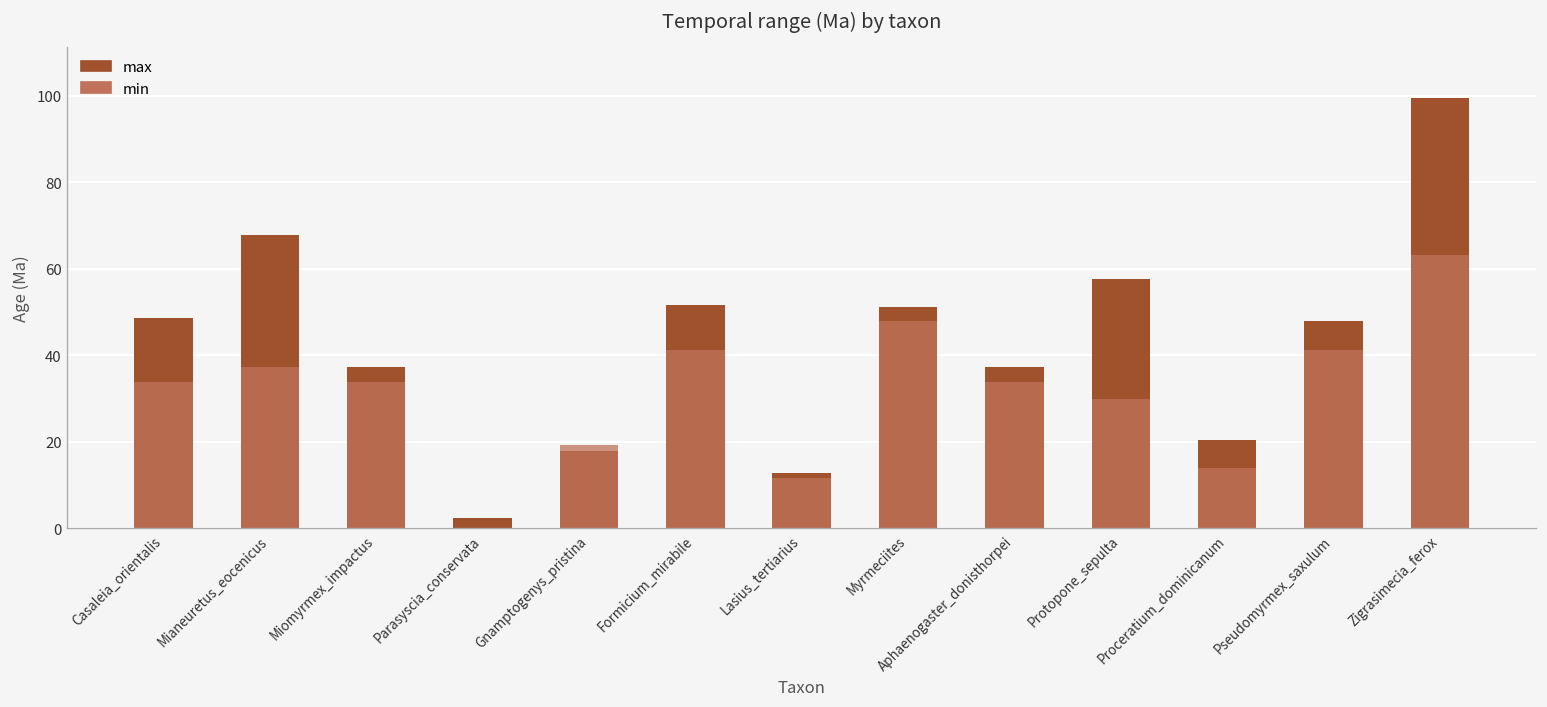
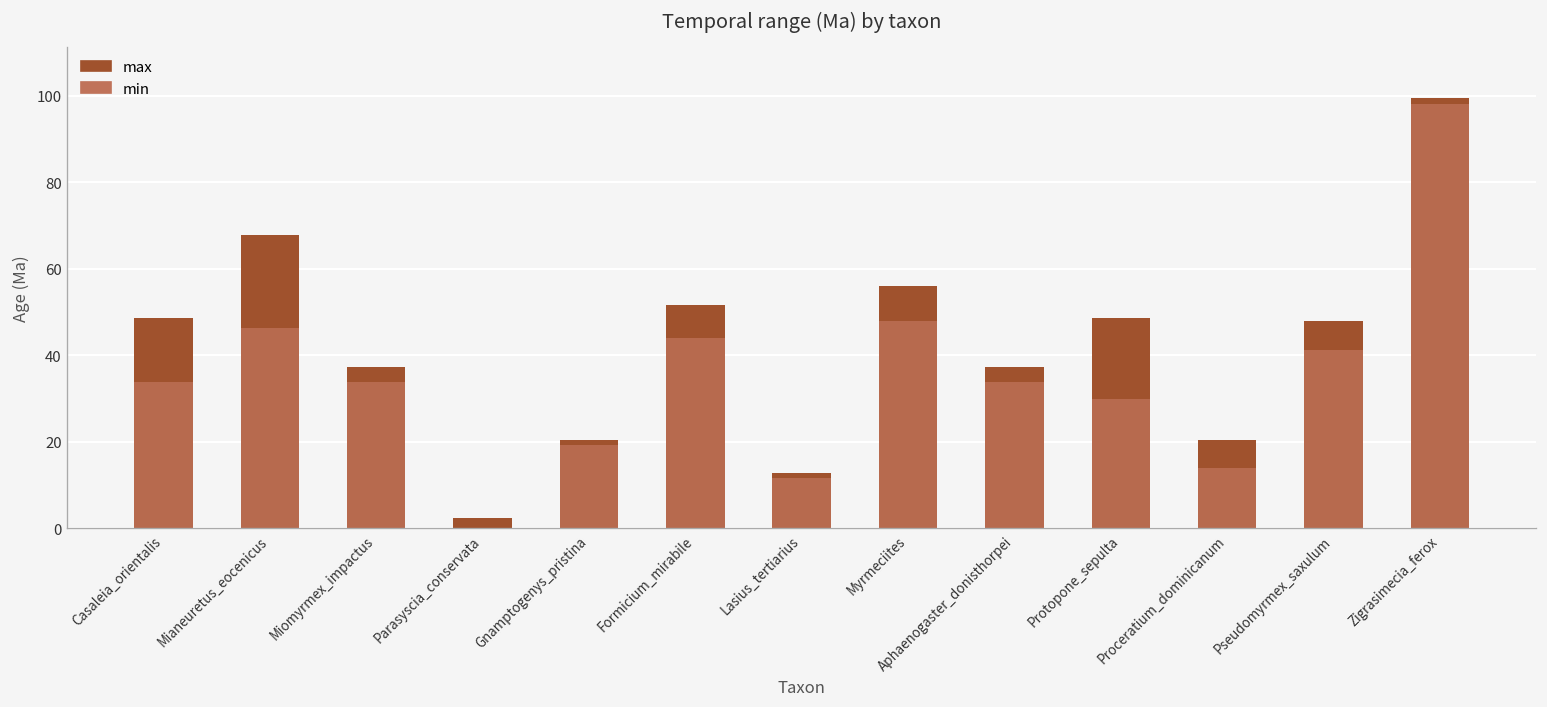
min, Mianeuretus_eocenicus: 37 -> 46
max, Gnamptogenys_pristina: 18 -> 20
min, Formicium_mirabile: 41 -> 44
max, Myrmeciites: 51 -> 56
max, Protopone_sepulta: 58 -> 49
min, Zigrasimecia_ferox: 63 -> 98
